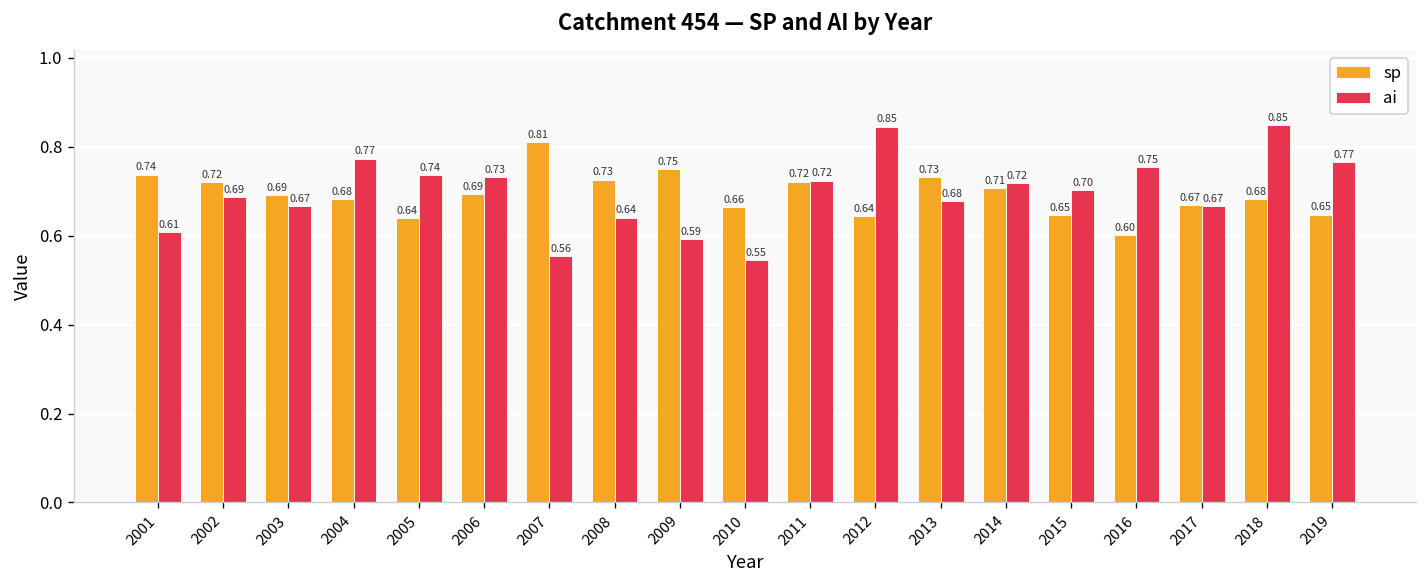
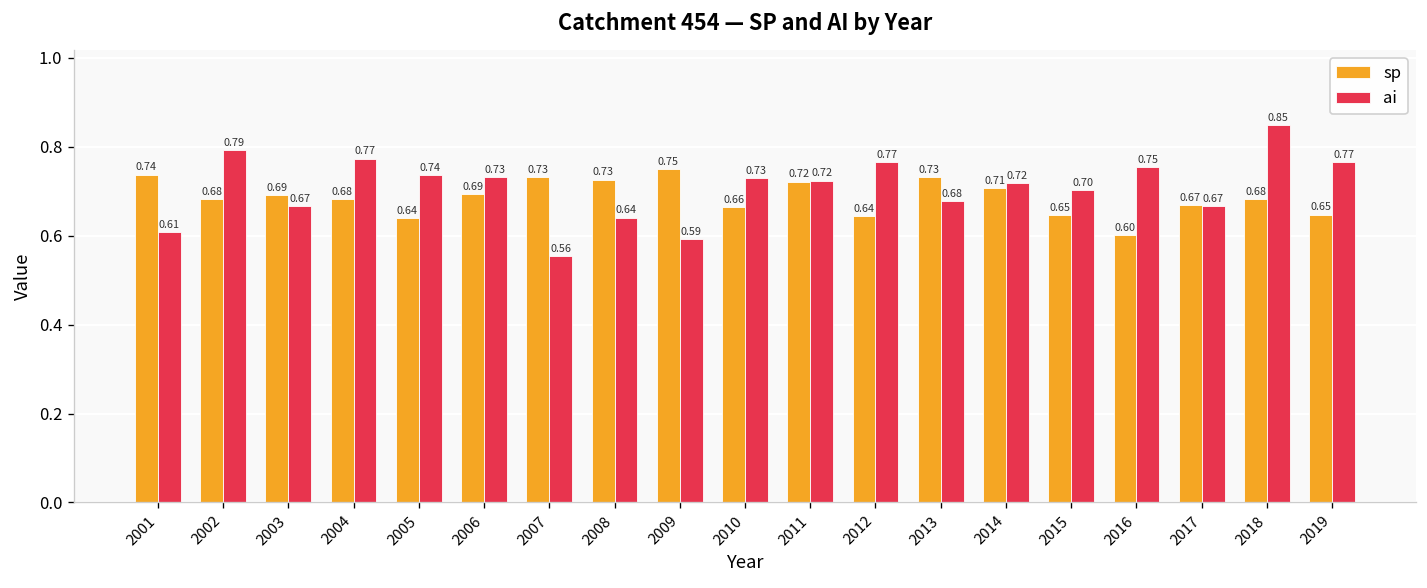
sp, 2002: 0.72 -> 0.68
ai, 2002: 0.69 -> 0.79
sp, 2007: 0.81 -> 0.73
ai, 2010: 0.55 -> 0.73
ai, 2012: 0.85 -> 0.77
